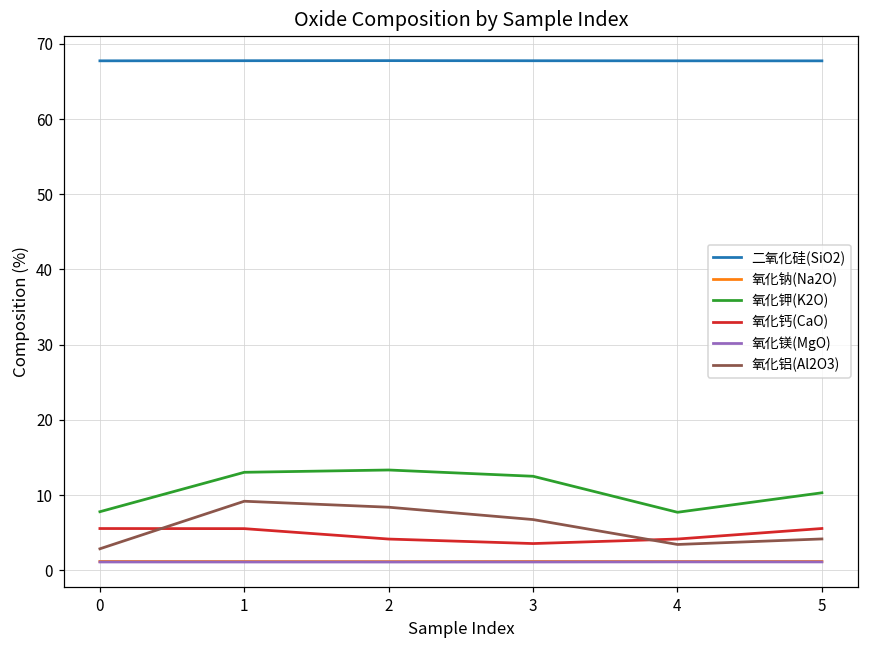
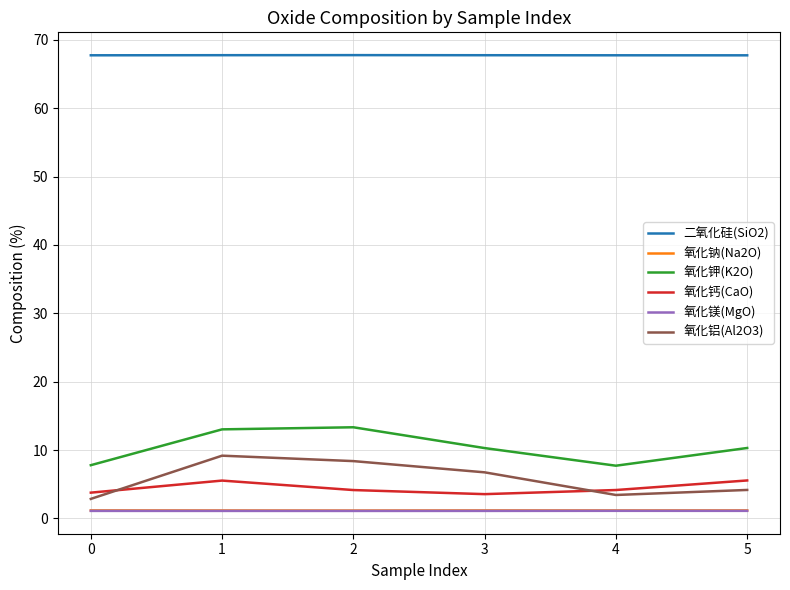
氧化钙(CaO), 0: 6 -> 4
氧化钾(K2O), 3: 12 -> 10
